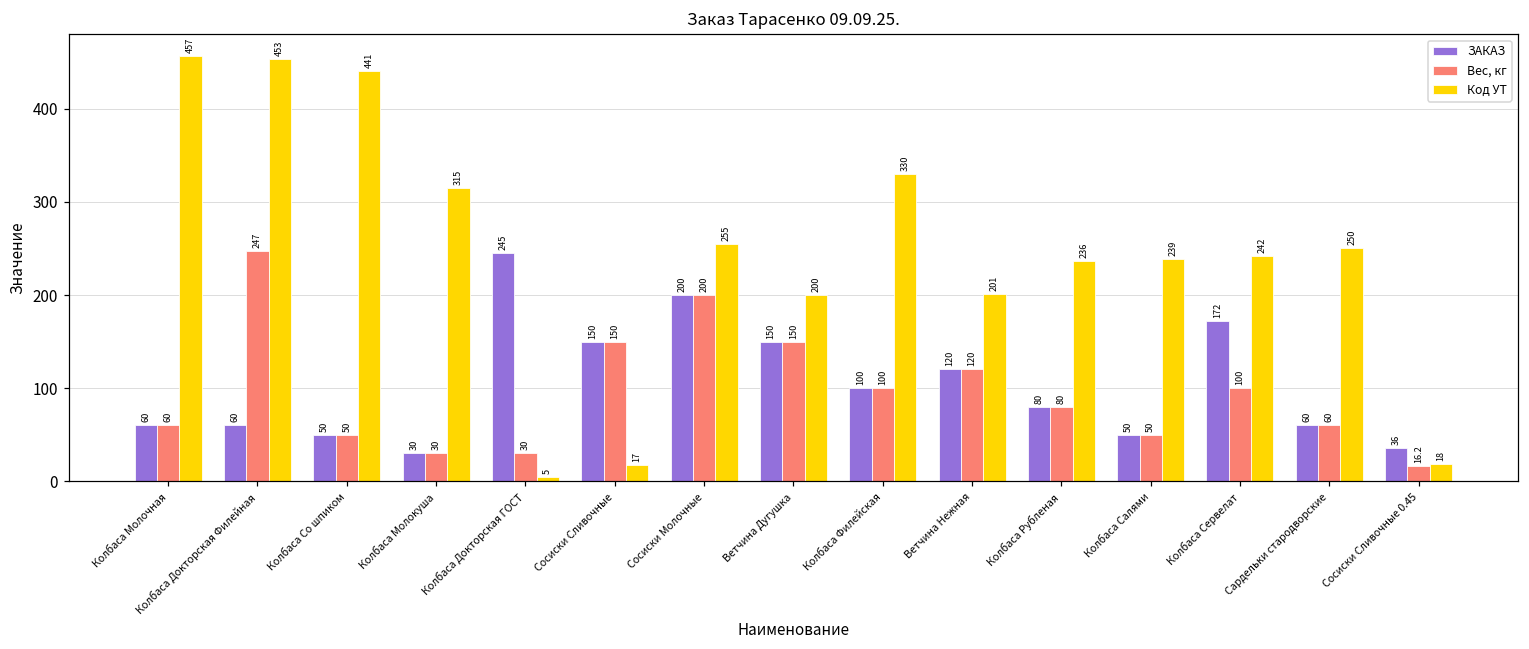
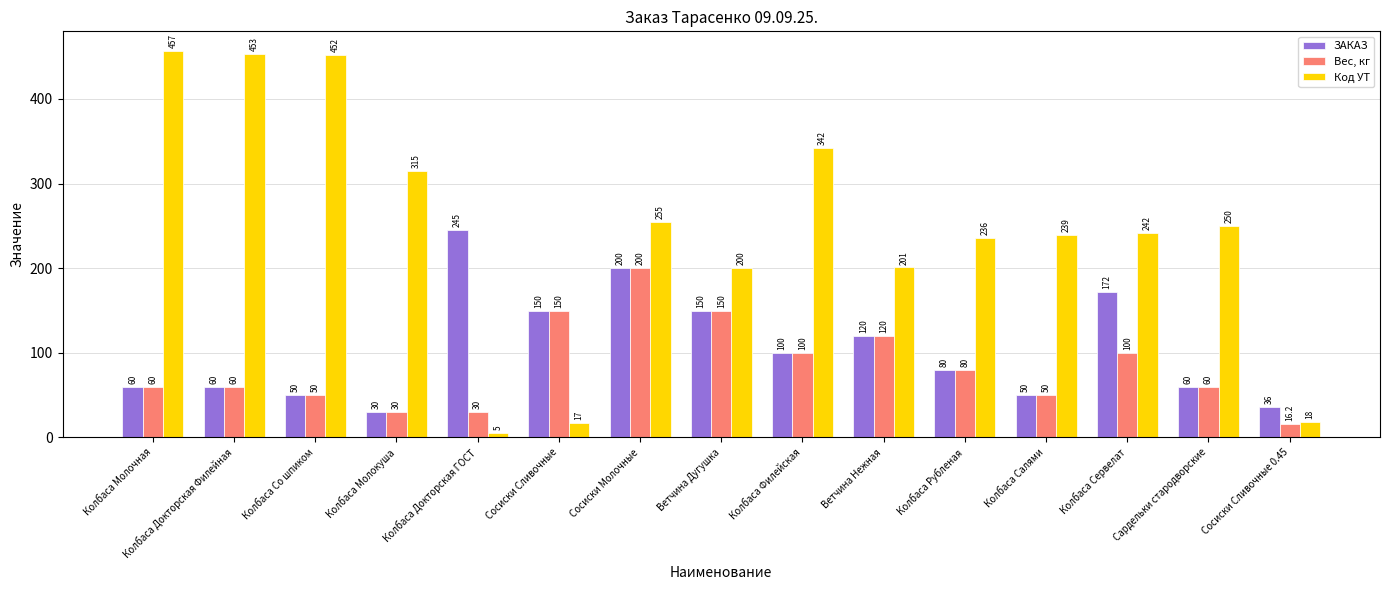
Вес, кг, Колбаса Докторская Филейная: 247 -> 60
Код УТ, Колбаса Со шпиком: 441 -> 452
Код УТ, Колбаса Филейская: 330 -> 342
